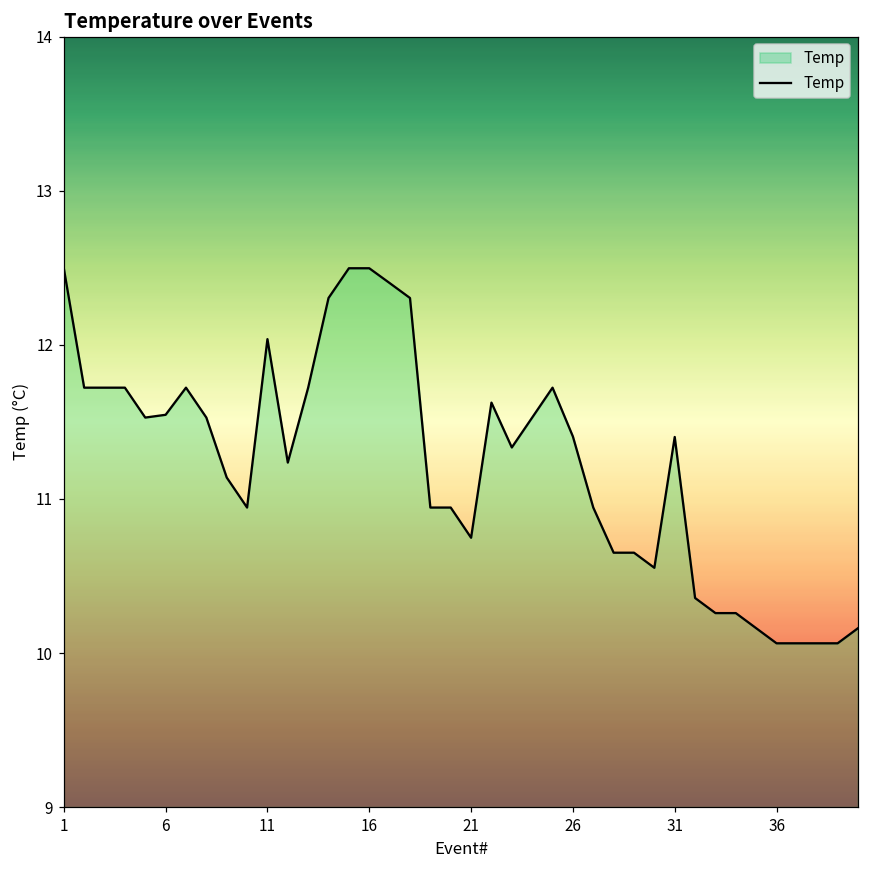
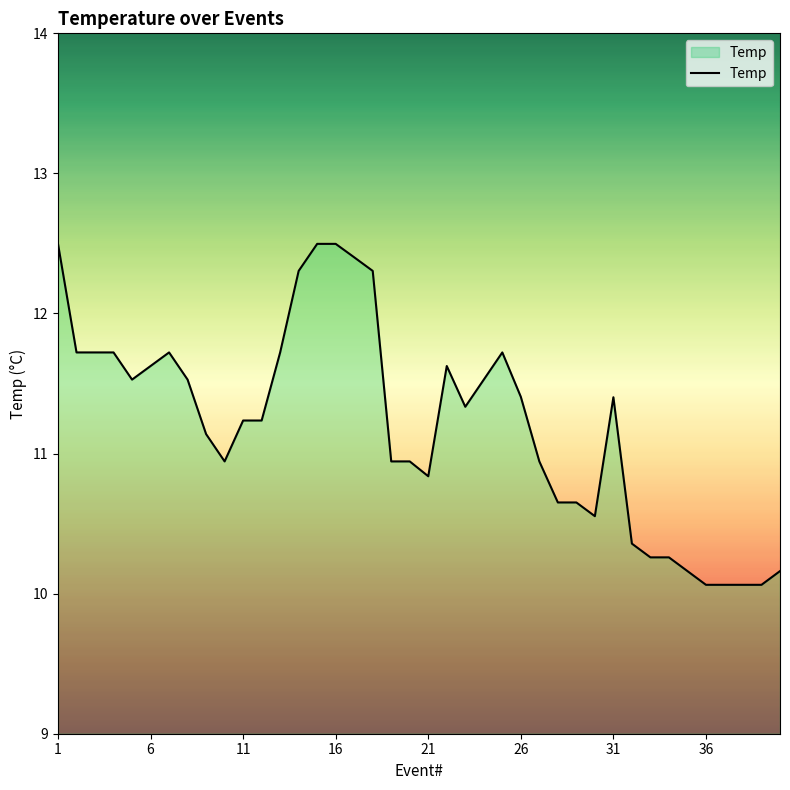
6: 11.55 -> 11.63
11: 12.04 -> 11.24
21: 10.75 -> 10.84
